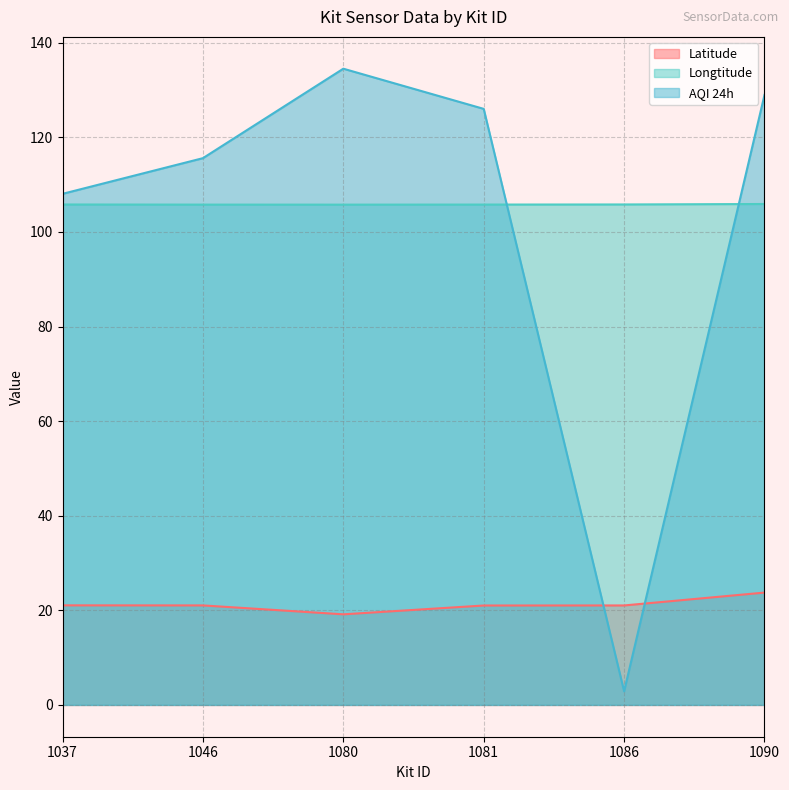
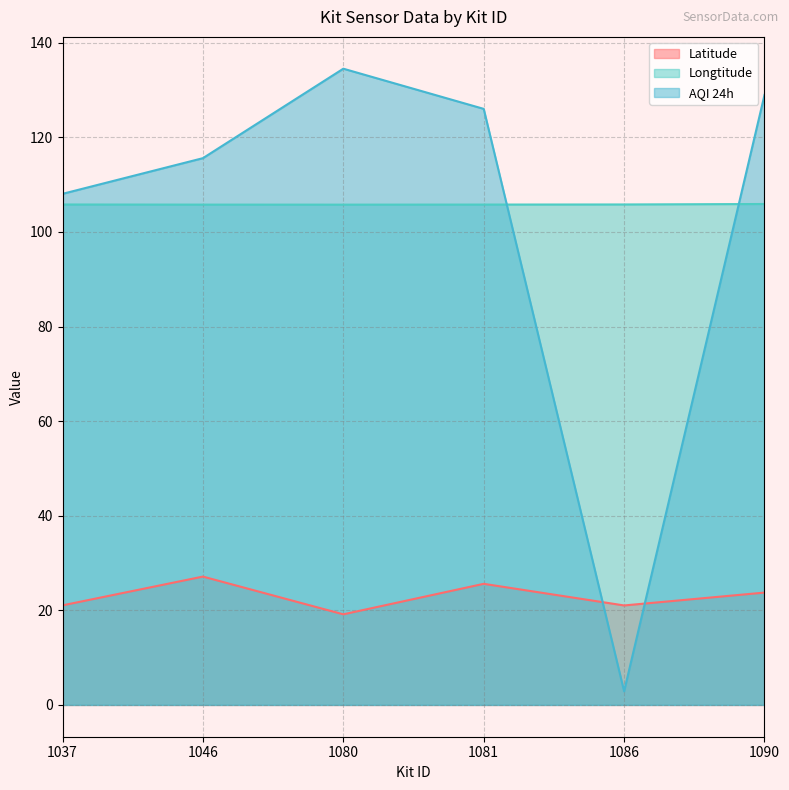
Latitude, 1046: 21 -> 27
Latitude, 1081: 21 -> 26
